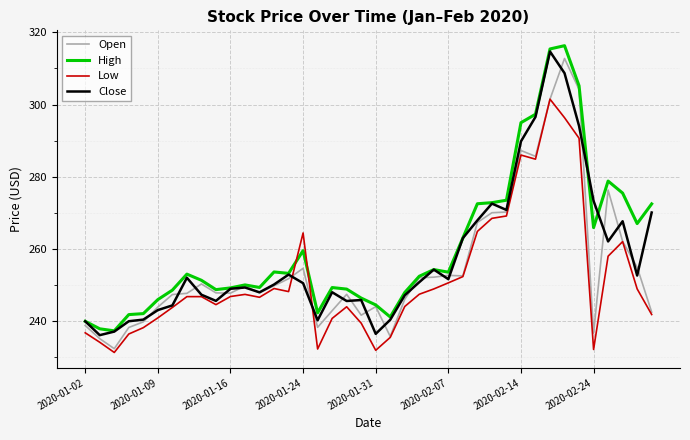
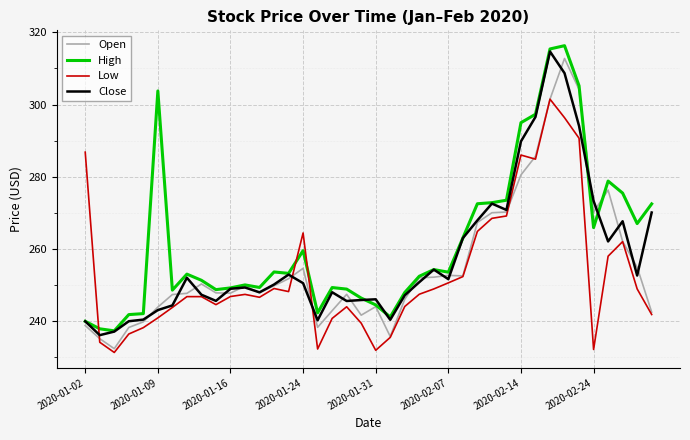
Low, 2020-01-02: 237 -> 287
High, 2020-01-09: 246 -> 304
Close, 2020-01-31: 236 -> 246
Open, 2020-02-14: 287 -> 280
Open, 2020-02-24: 237 -> 270
